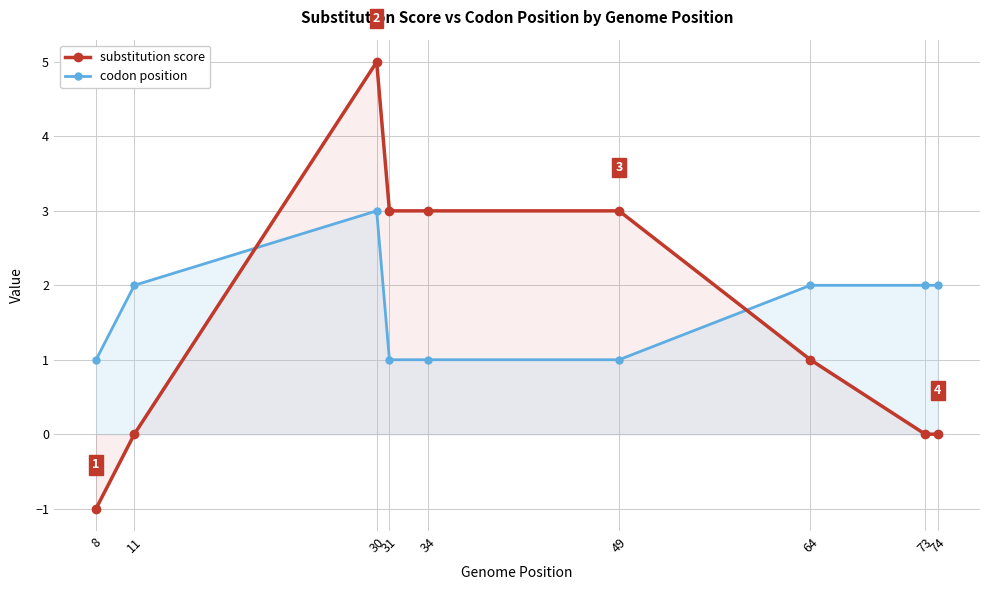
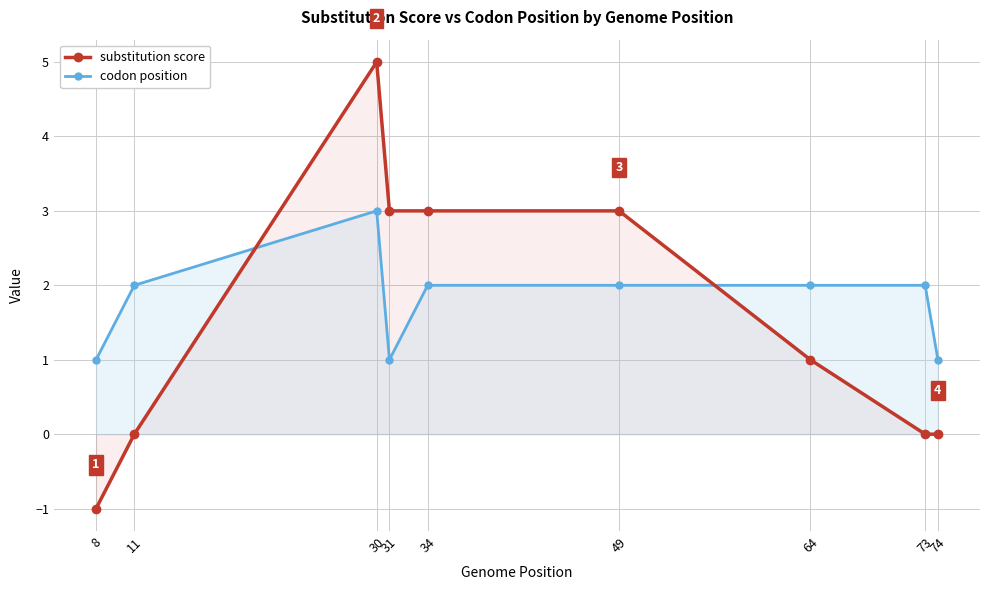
codon position, 34: 1 -> 2
codon position, 49: 1 -> 2
codon position, 74: 2 -> 1
